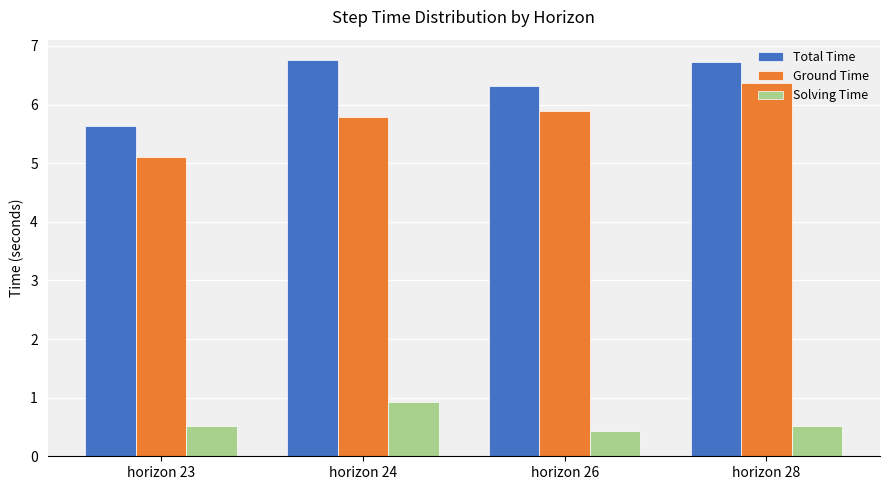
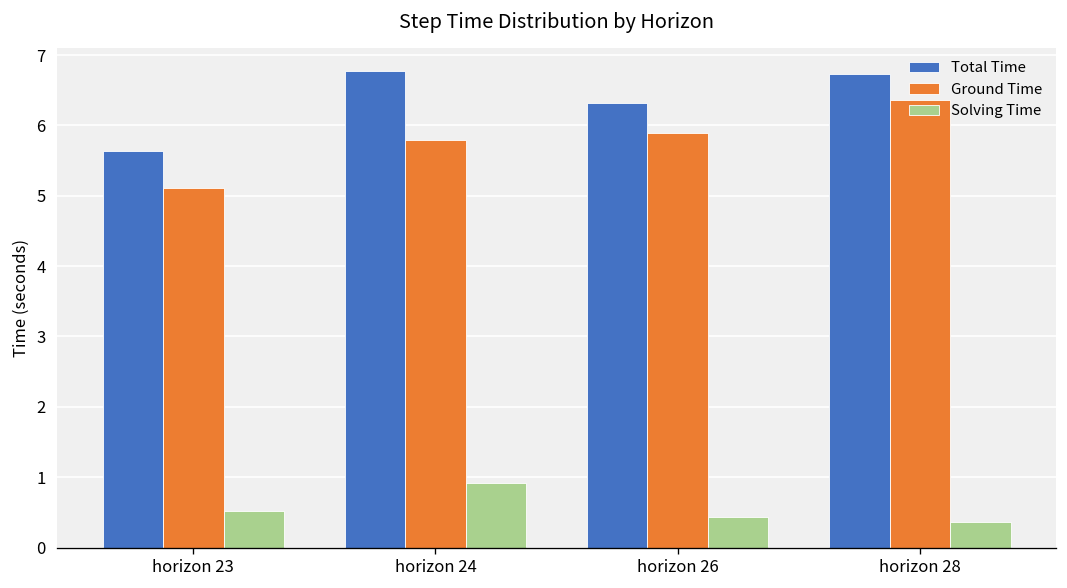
Solving Time, horizon 28: 0.5 -> 0.4
